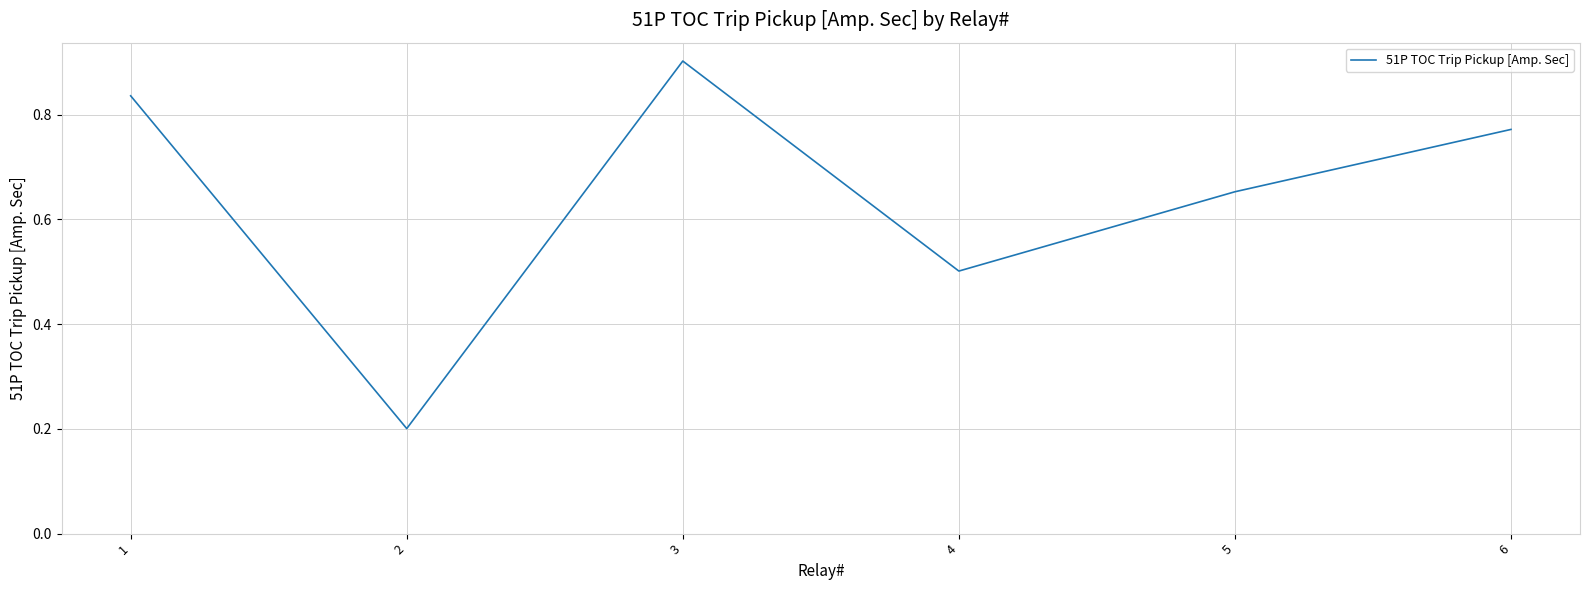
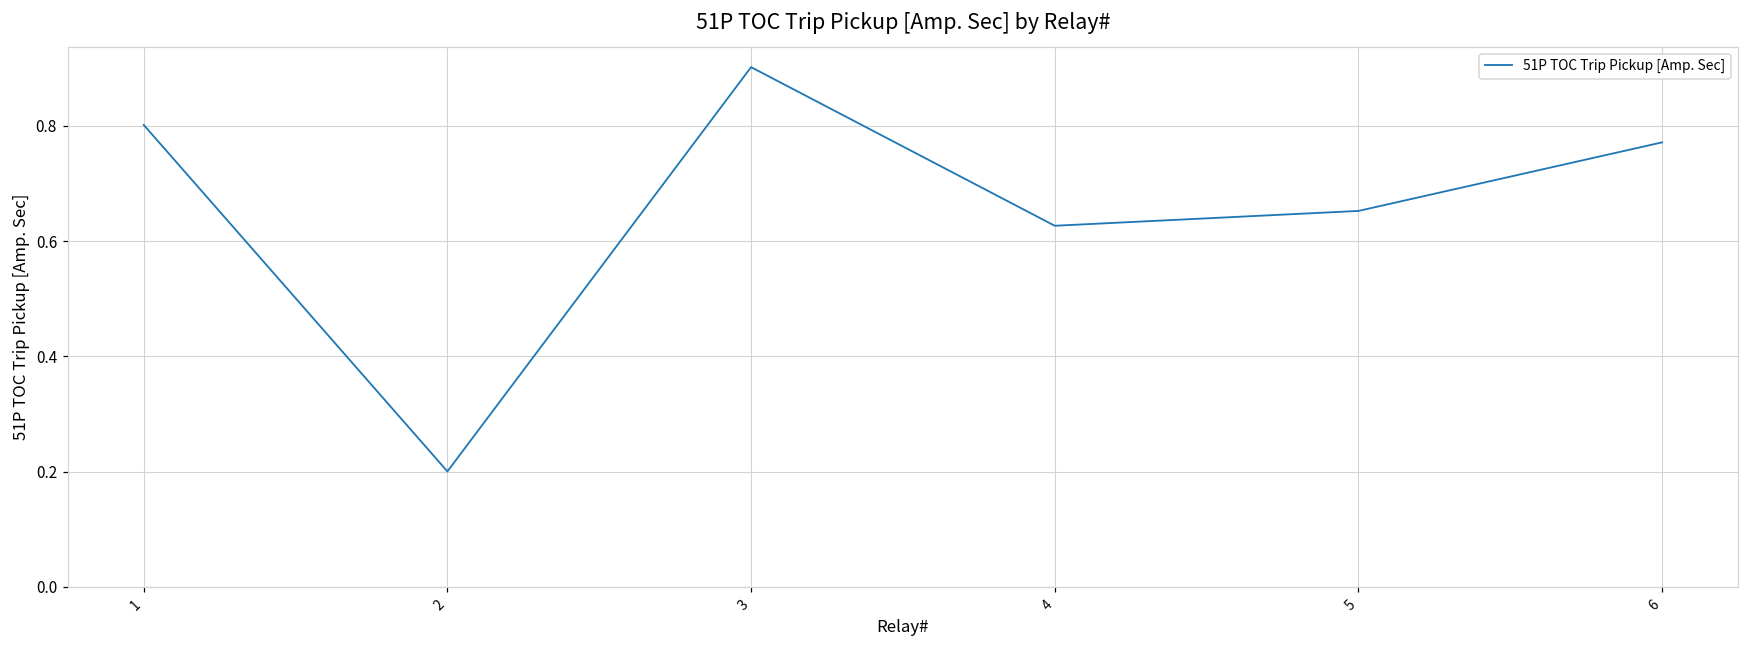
1: 0.84 -> 0.80
4: 0.50 -> 0.63
